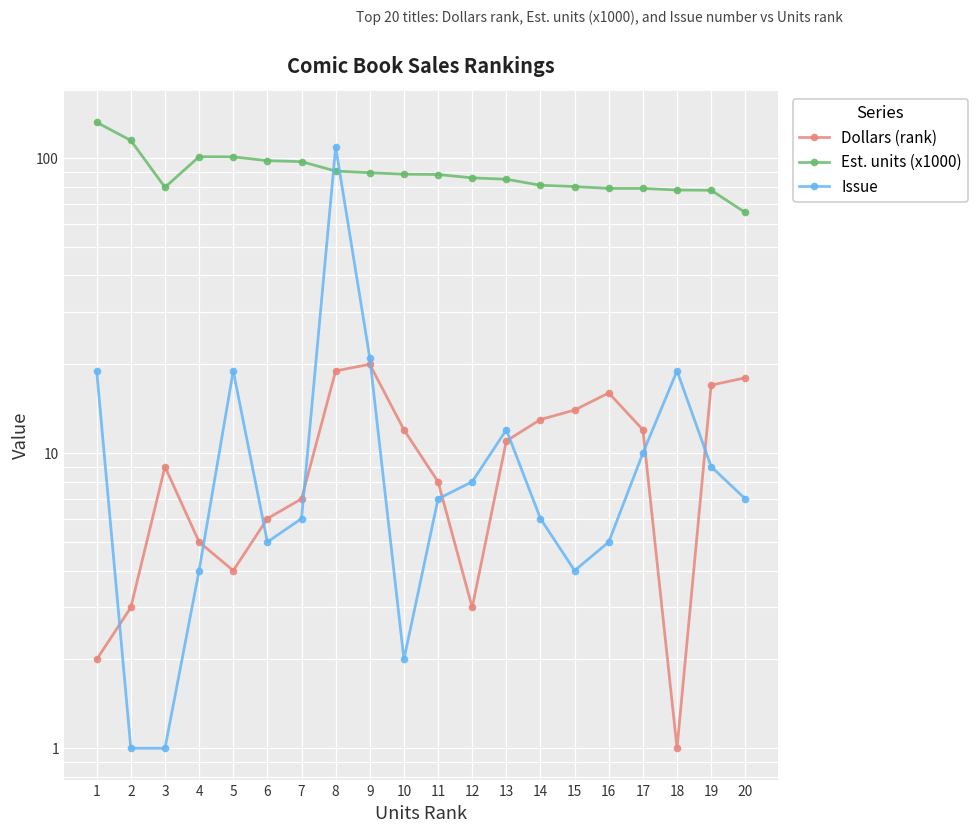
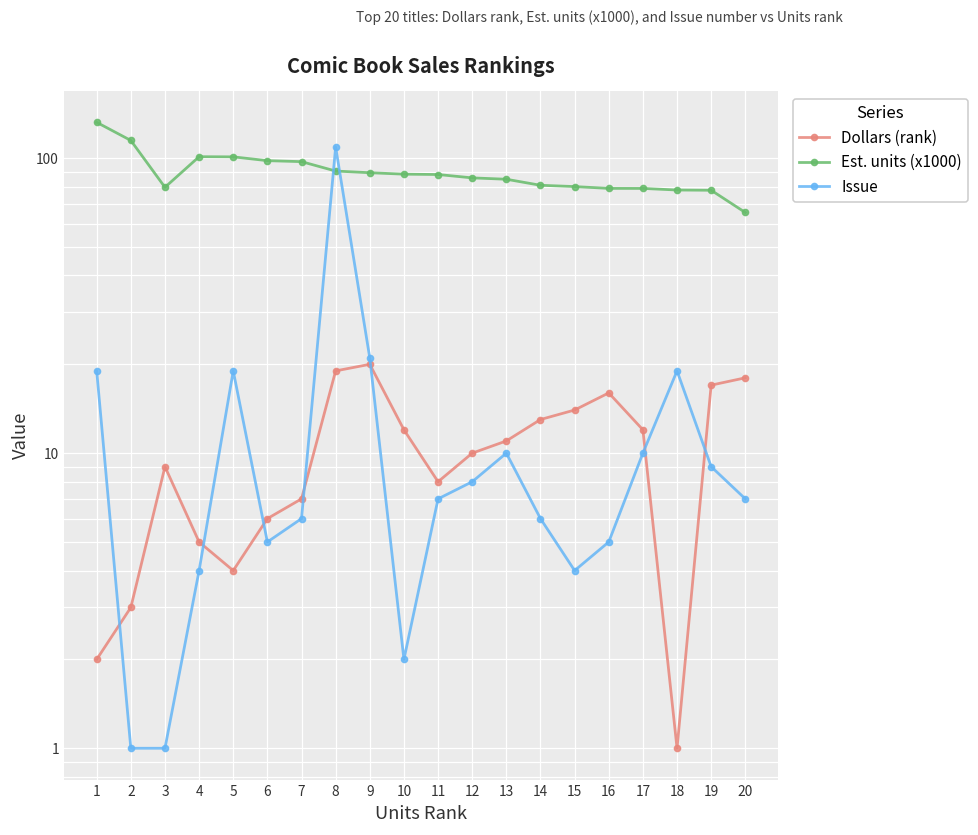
Dollars (rank), 12: 3 -> 10
Issue, 13: 12 -> 10
